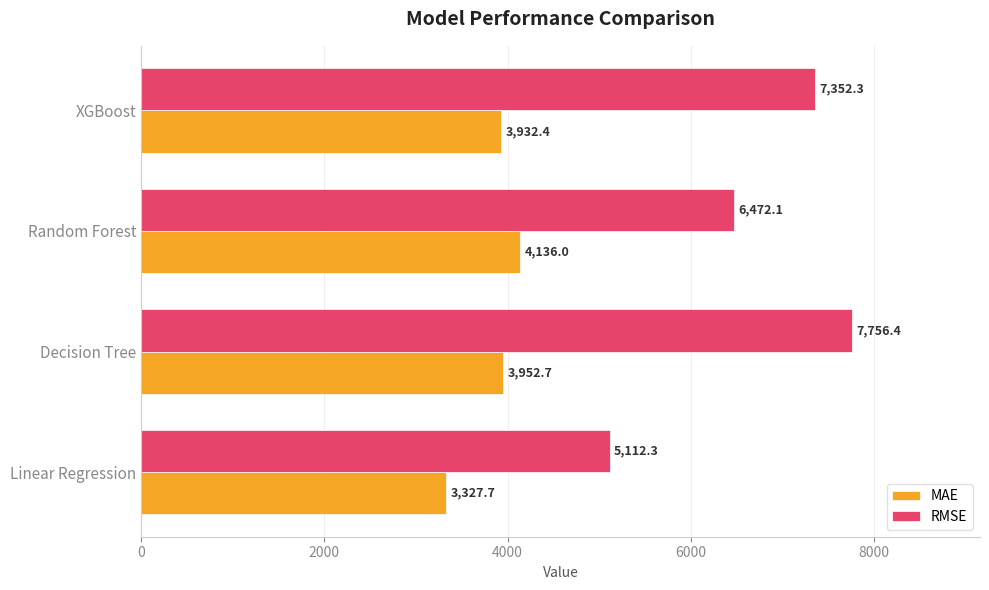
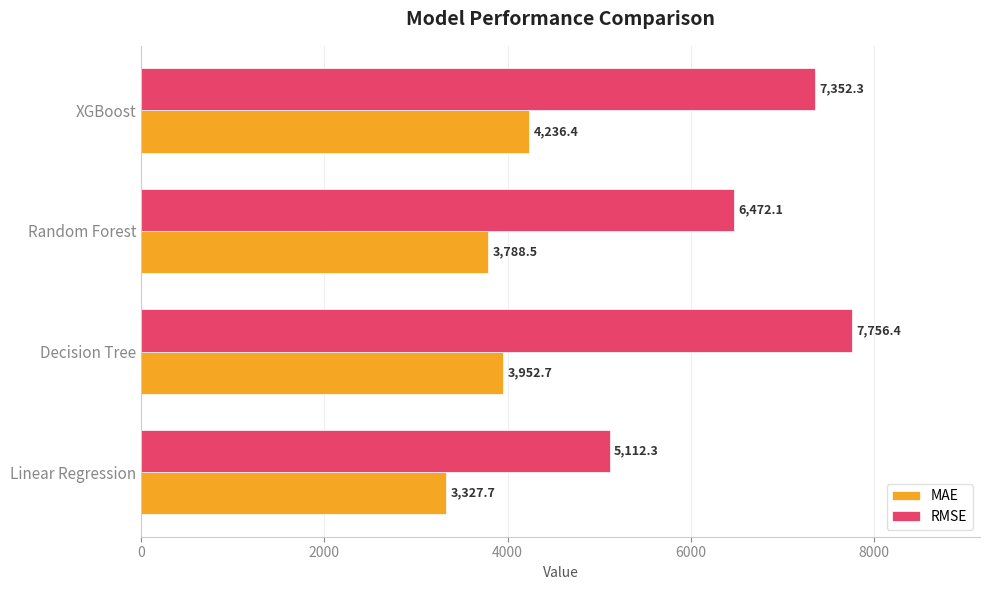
MAE, XGBoost: 3,932.4 -> 4,236.4
MAE, Random Forest: 4,136.0 -> 3,788.5
